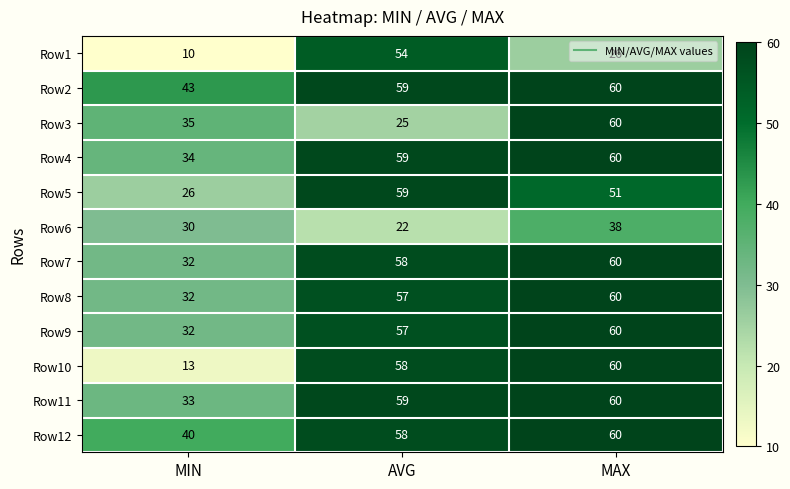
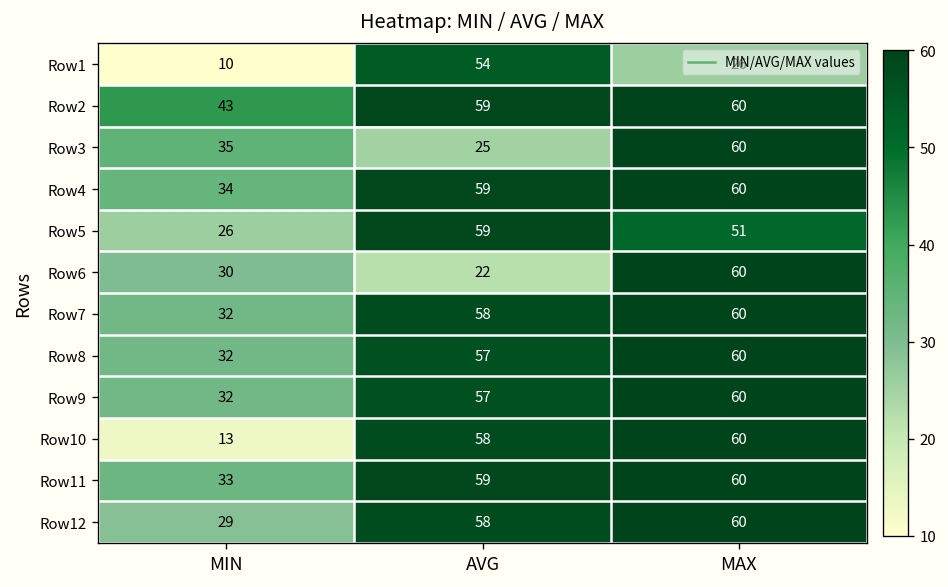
Row6, MAX: 38 -> 60
Row12, MIN: 40 -> 29
